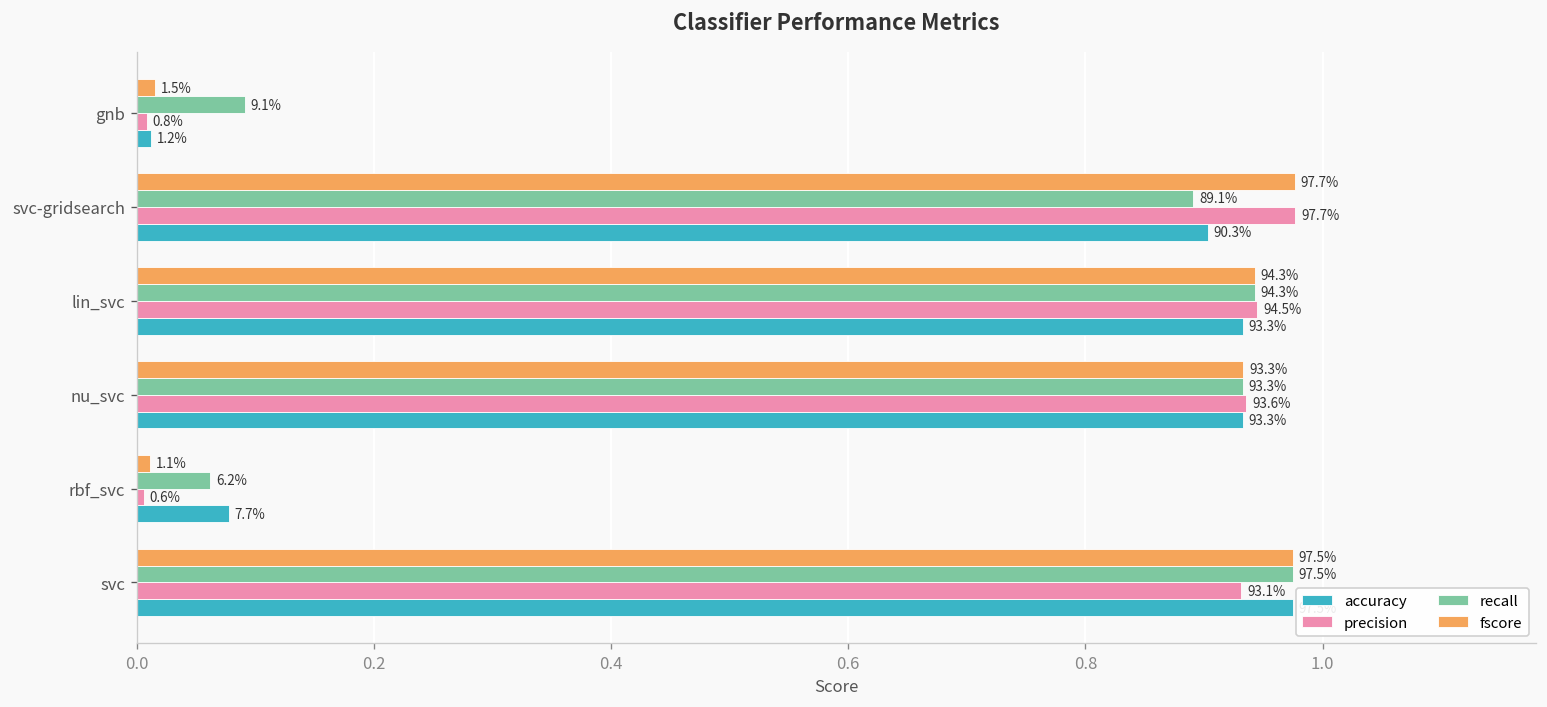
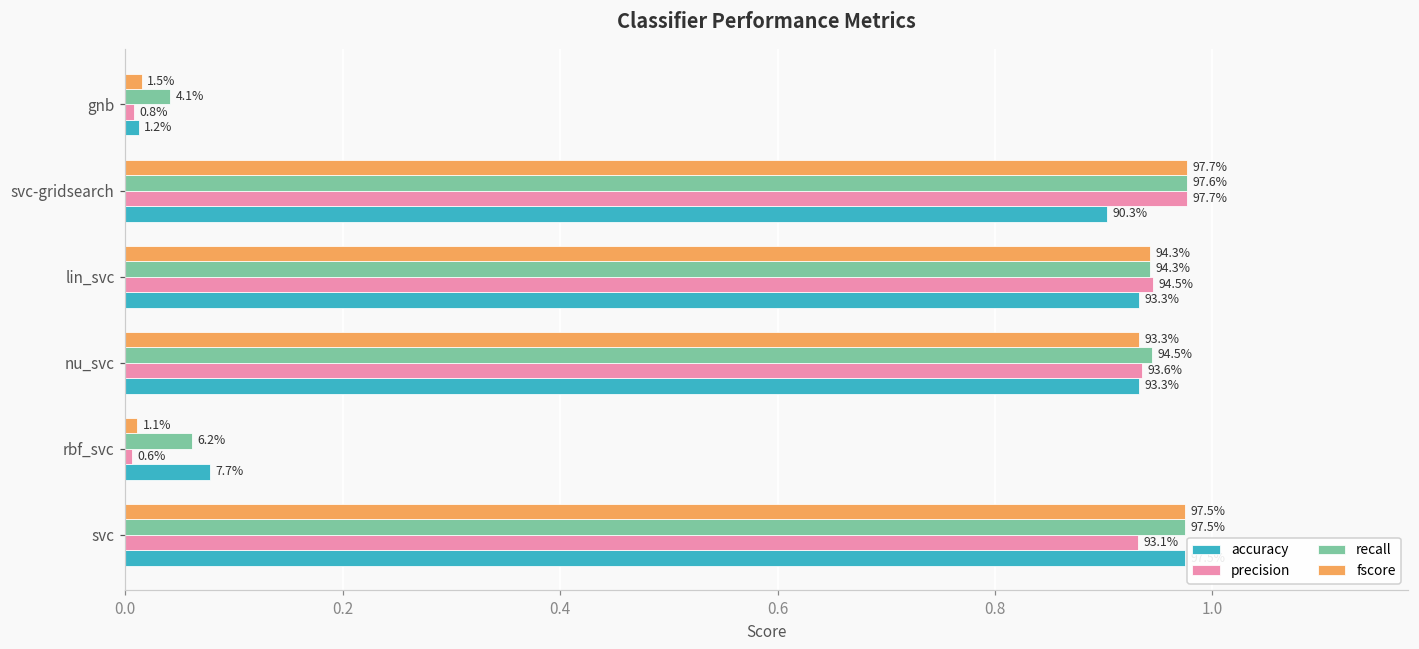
recall, gnb: 9.1% -> 4.1%
recall, svc-gridsearch: 89.1% -> 97.6%
recall, nu_svc: 93.3% -> 94.5%
